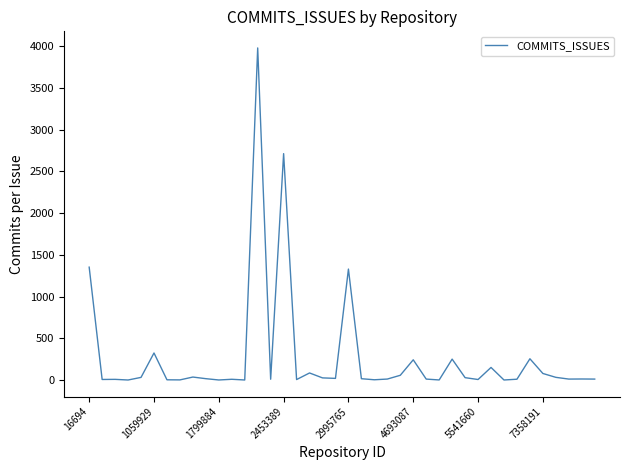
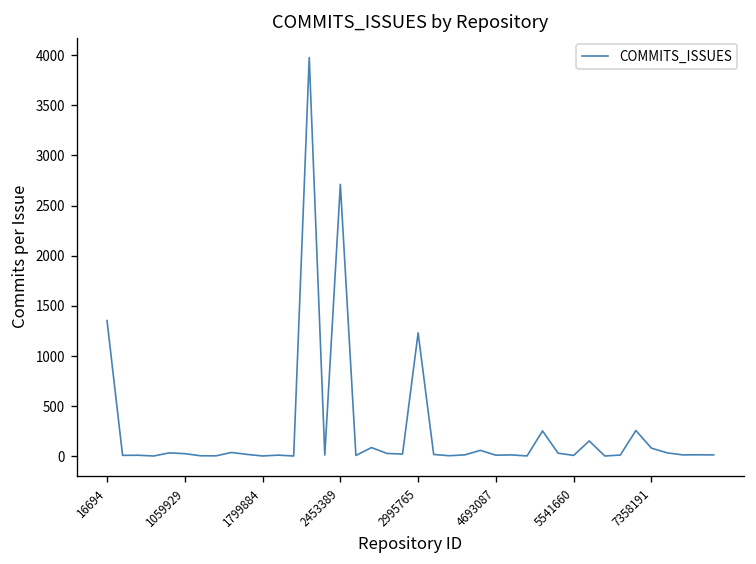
1059929: 300 -> 0
2995765: 1300 -> 1200
4693087: 200 -> 0
